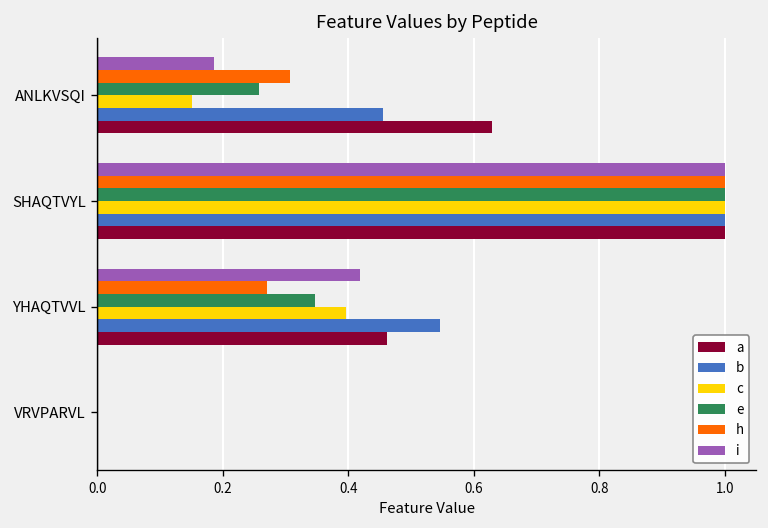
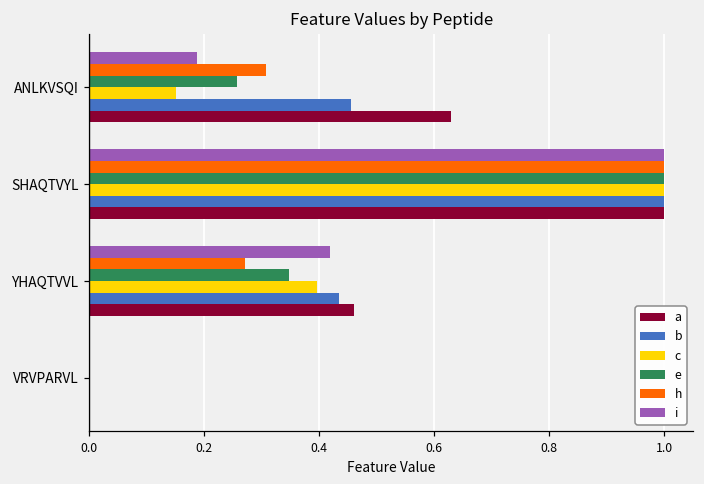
b, YHAQTVVL: 0.55 -> 0.43
